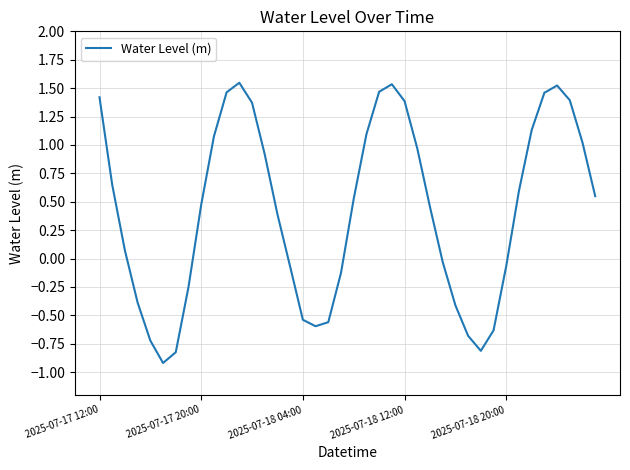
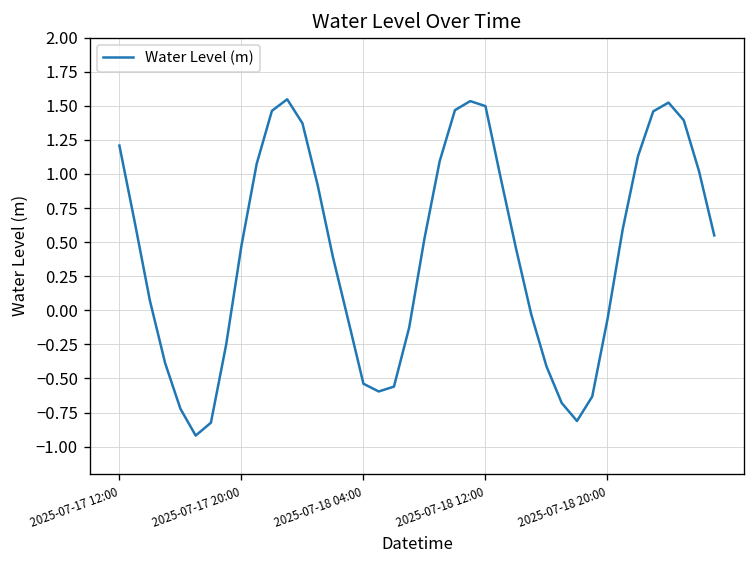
2025-07-17 12:00: 1.42 -> 1.21
2025-07-18 12:00: 1.39 -> 1.50
